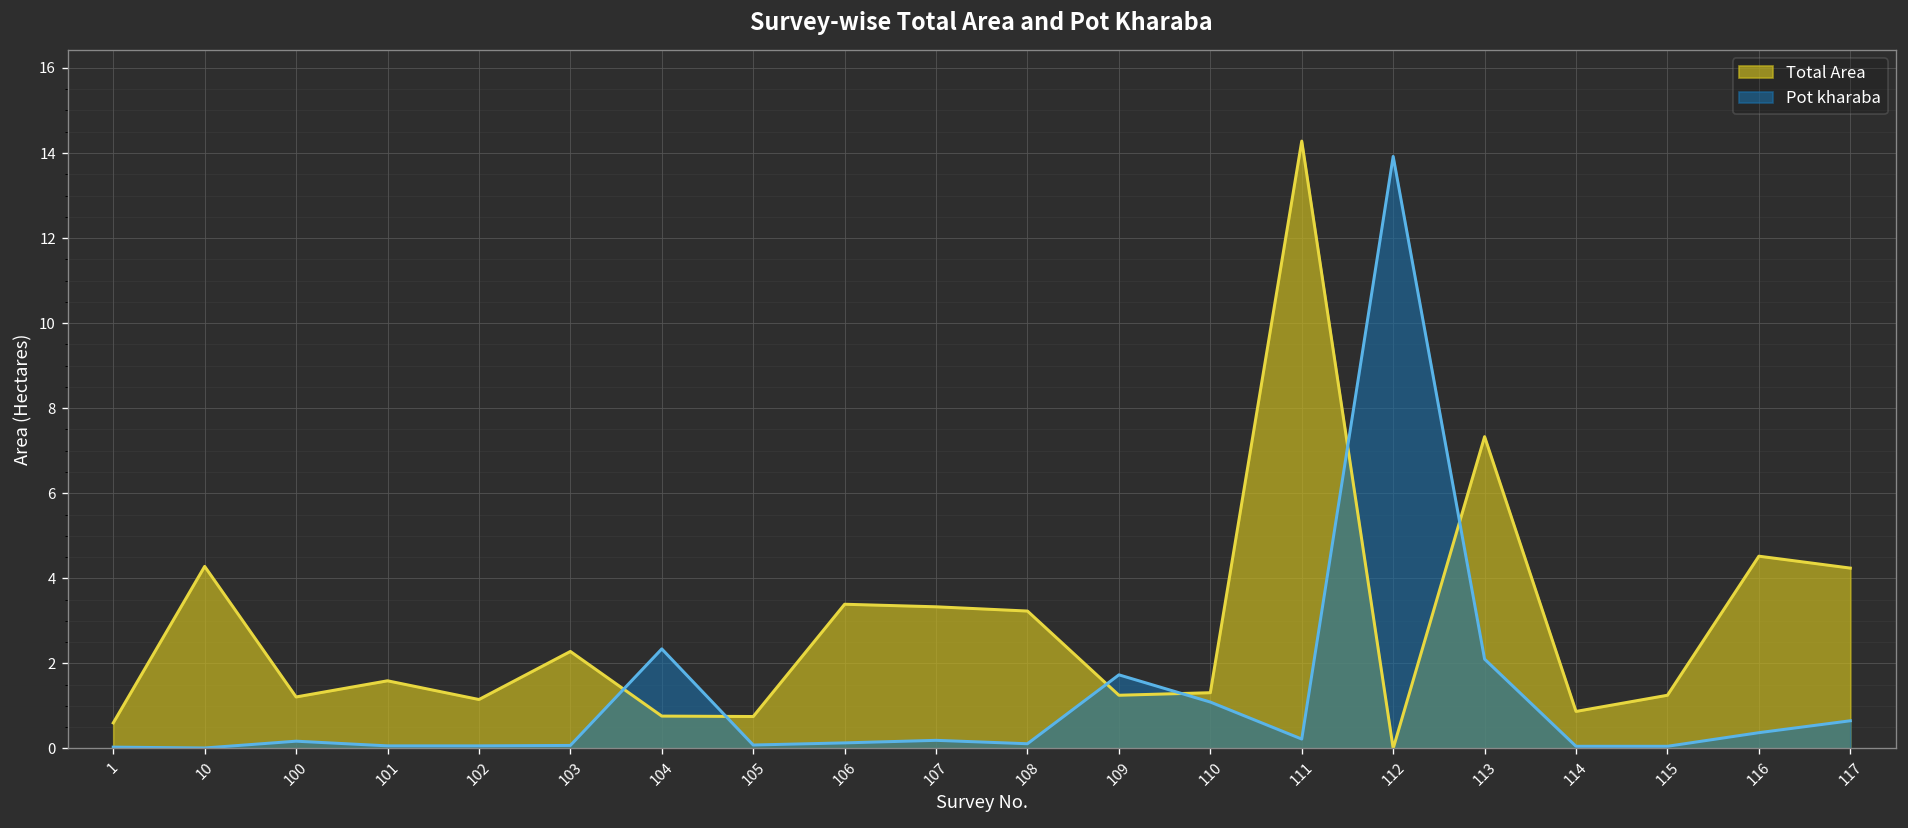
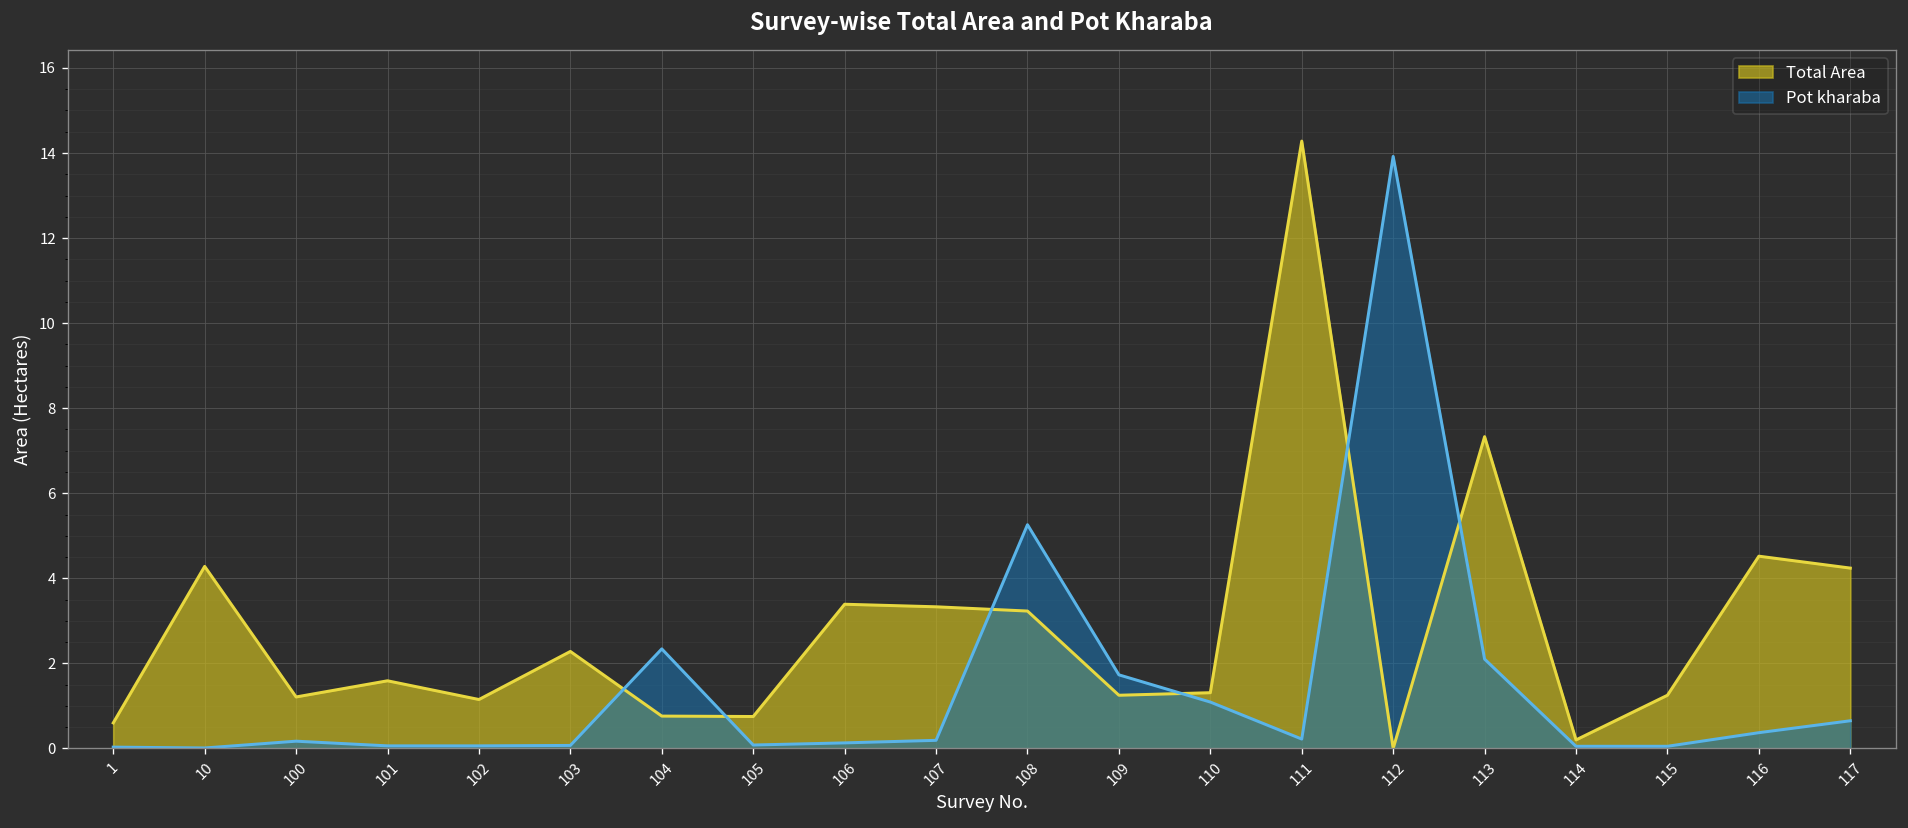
Pot kharaba, 108: 0.1 -> 5.3
Total Area, 114: 0.9 -> 0.2
